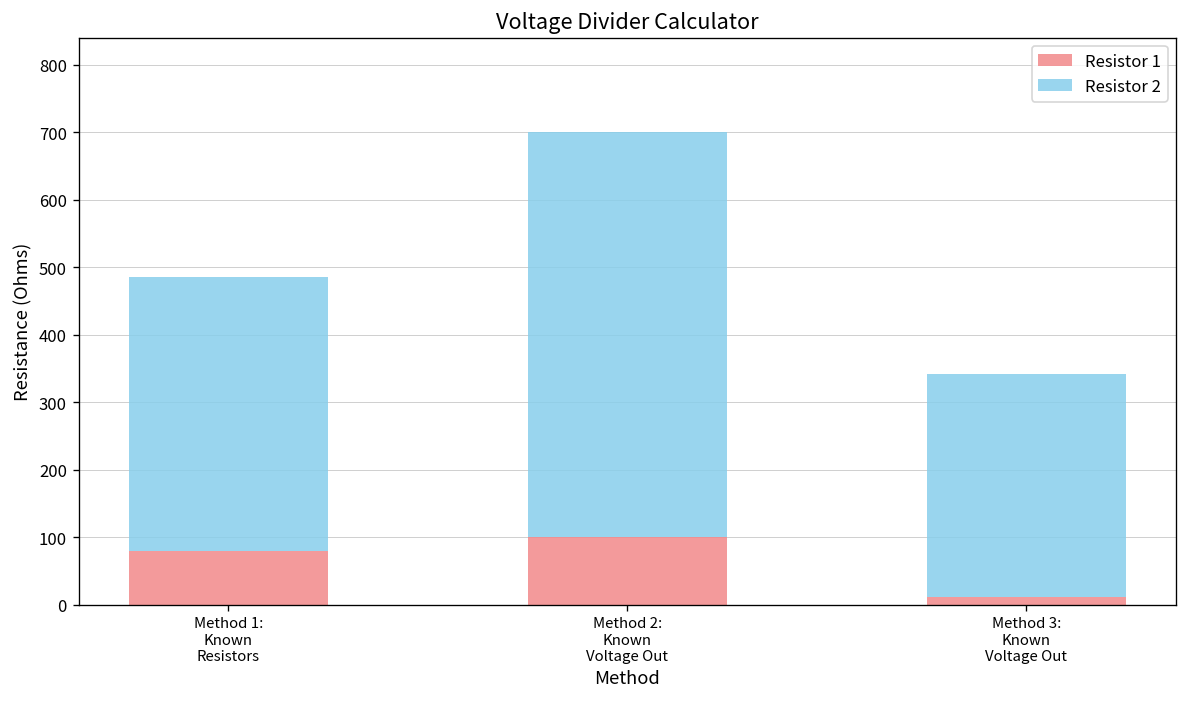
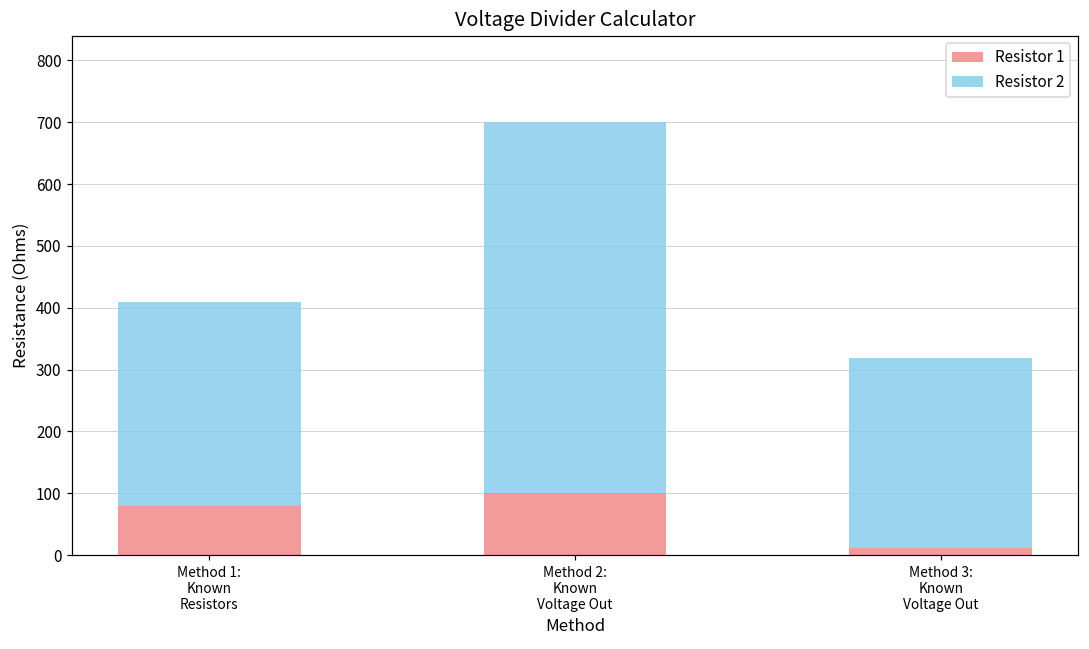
Resistor 2, Method 1: Known Resistors: 410 -> 330
Resistor 2, Method 3: Known Voltage Out: 330 -> 310
